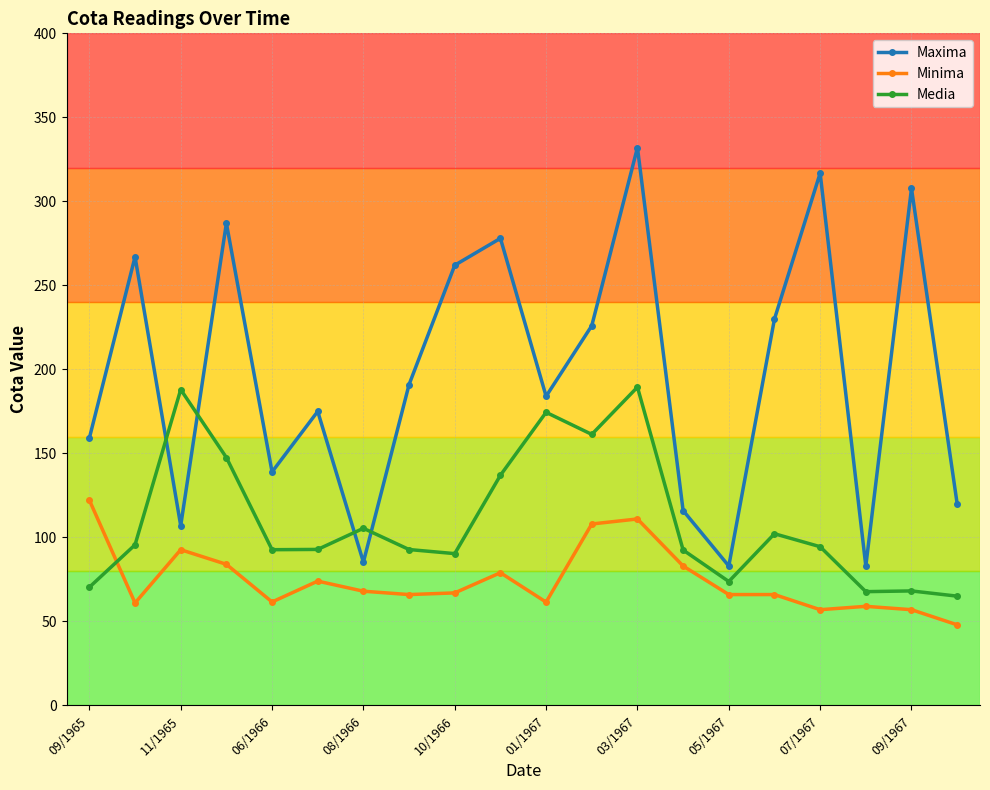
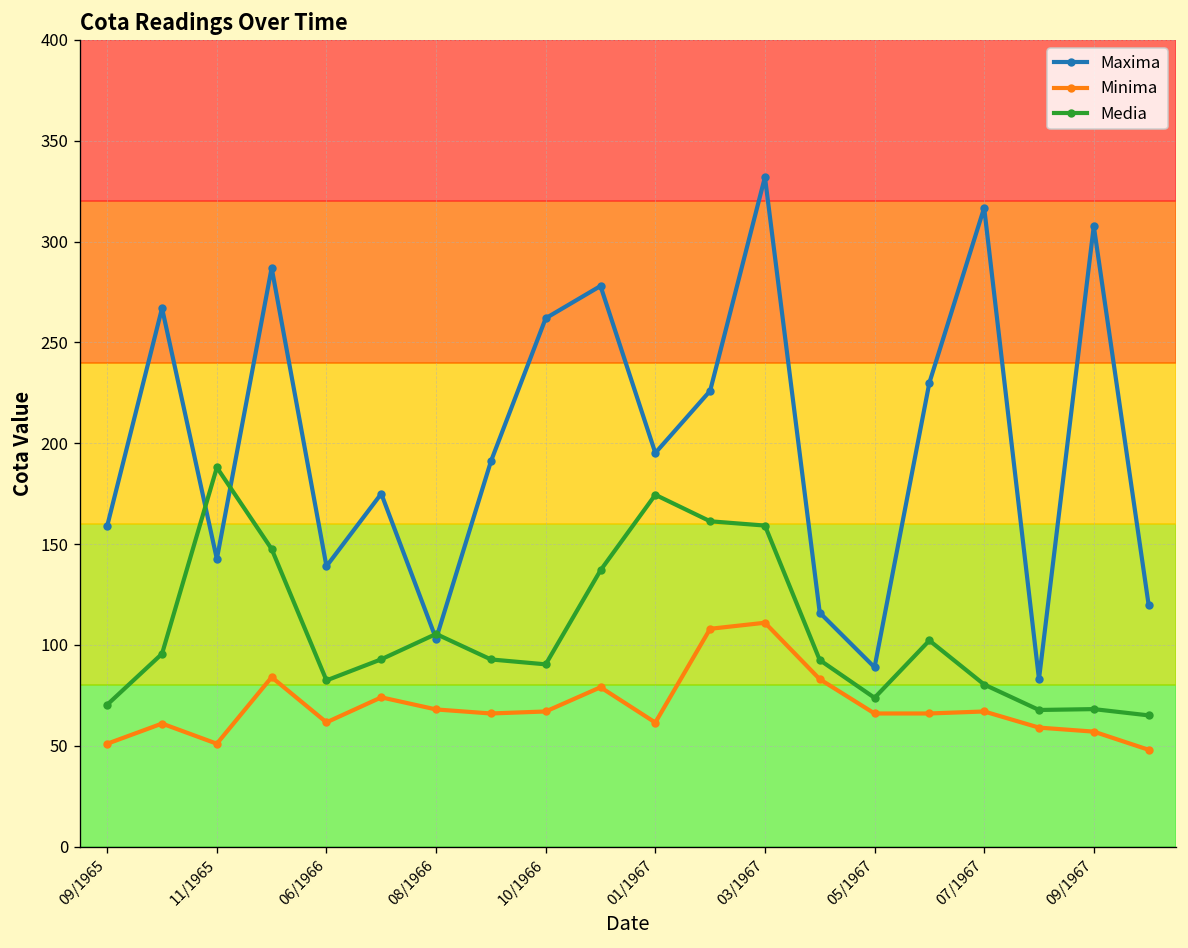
Minima, 09/1965: 122 -> 51
Maxima, 11/1965: 107 -> 143
Minima, 11/1965: 93 -> 51
Media, 06/1966: 93 -> 82
Maxima, 08/1966: 85 -> 103
Maxima, 01/1967: 184 -> 195
Media, 03/1967: 189 -> 159
Maxima, 05/1967: 83 -> 89
Minima, 07/1967: 57 -> 67
Media, 07/1967: 94 -> 80
